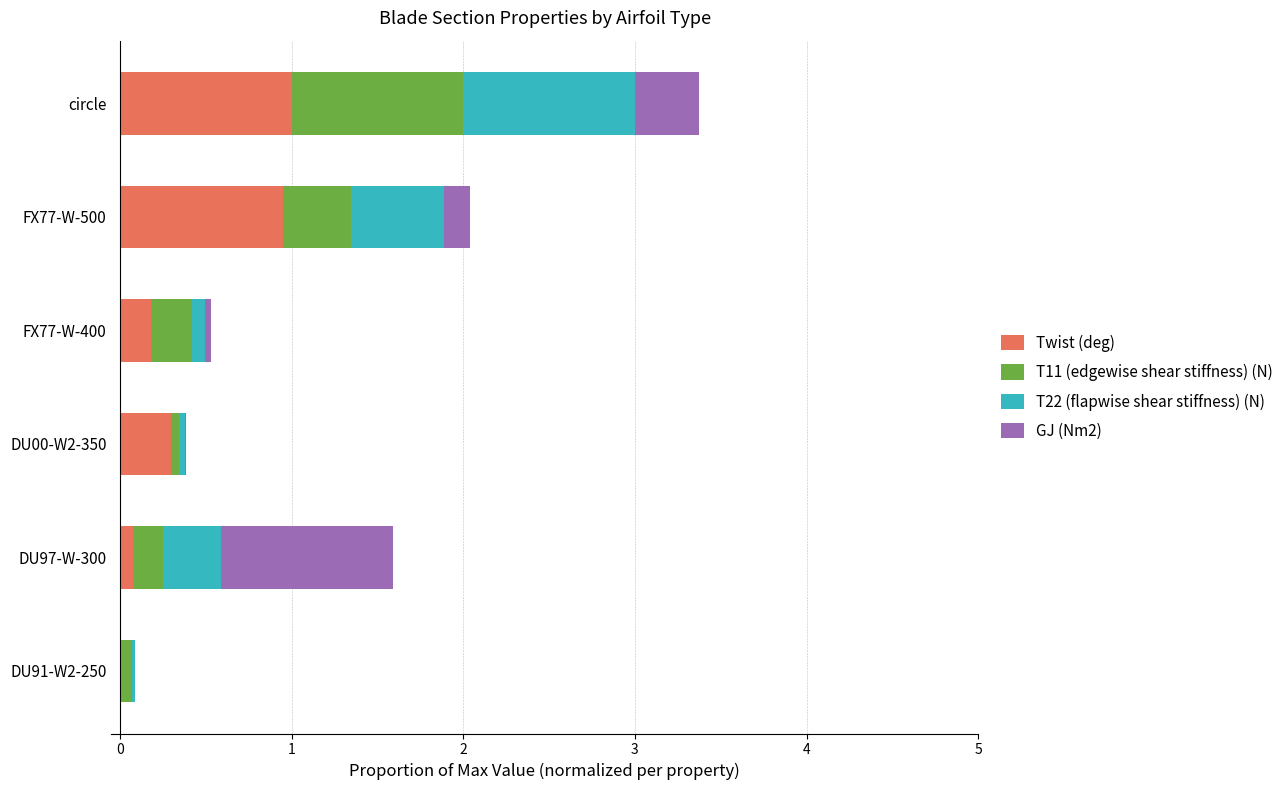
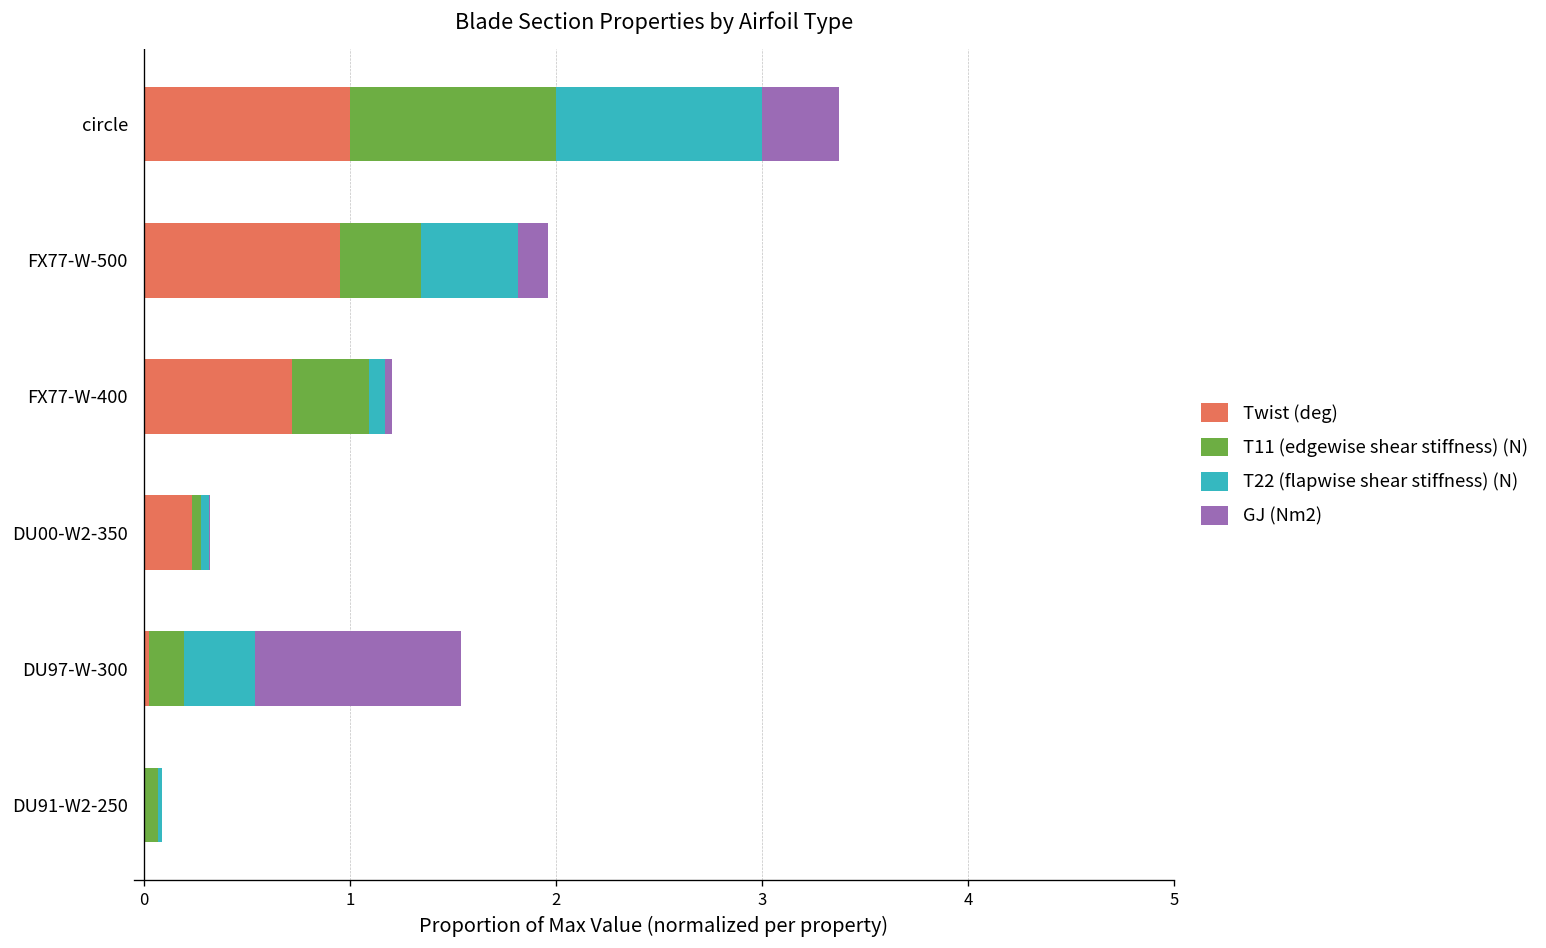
T22 (flapwise shear stiffness) (N), FX77-W-500: 0.55 -> 0.47
Twist (deg), FX77-W-400: 0.18 -> 0.72
T11 (edgewise shear stiffness) (N), FX77-W-400: 0.24 -> 0.37
Twist (deg), DU00-W2-350: 0.30 -> 0.23
Twist (deg), DU97-W-300: 0.08 -> 0.02
